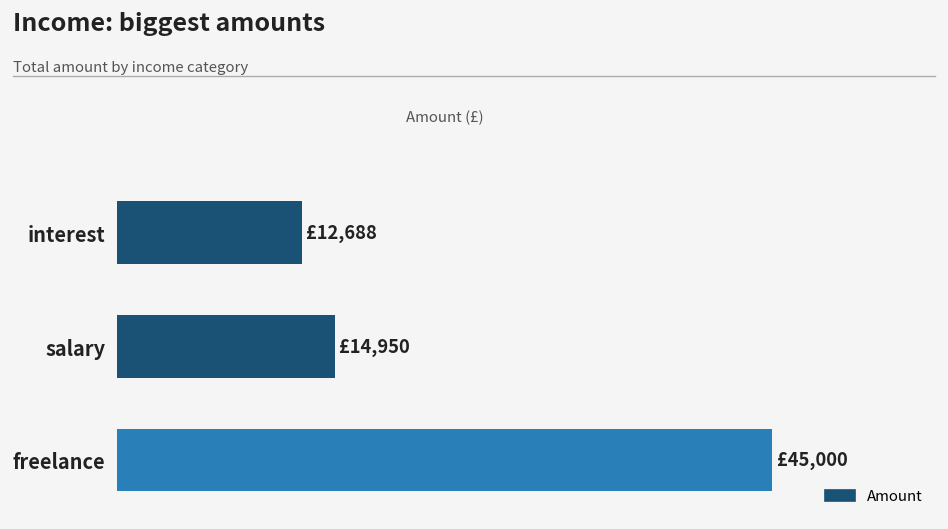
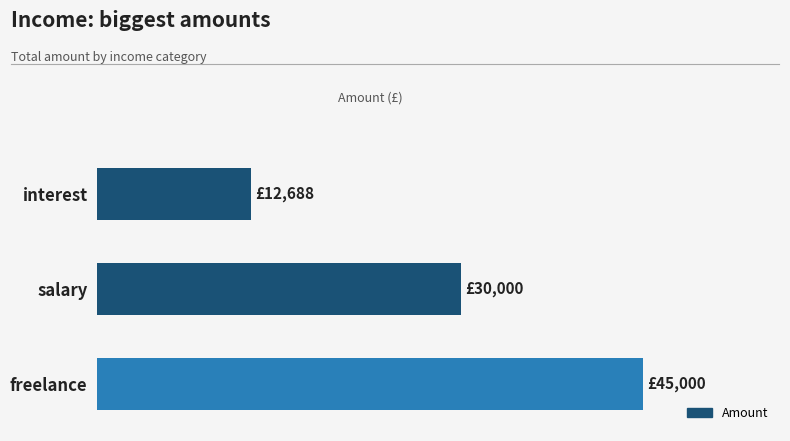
salary: £14,950 -> £30,000
